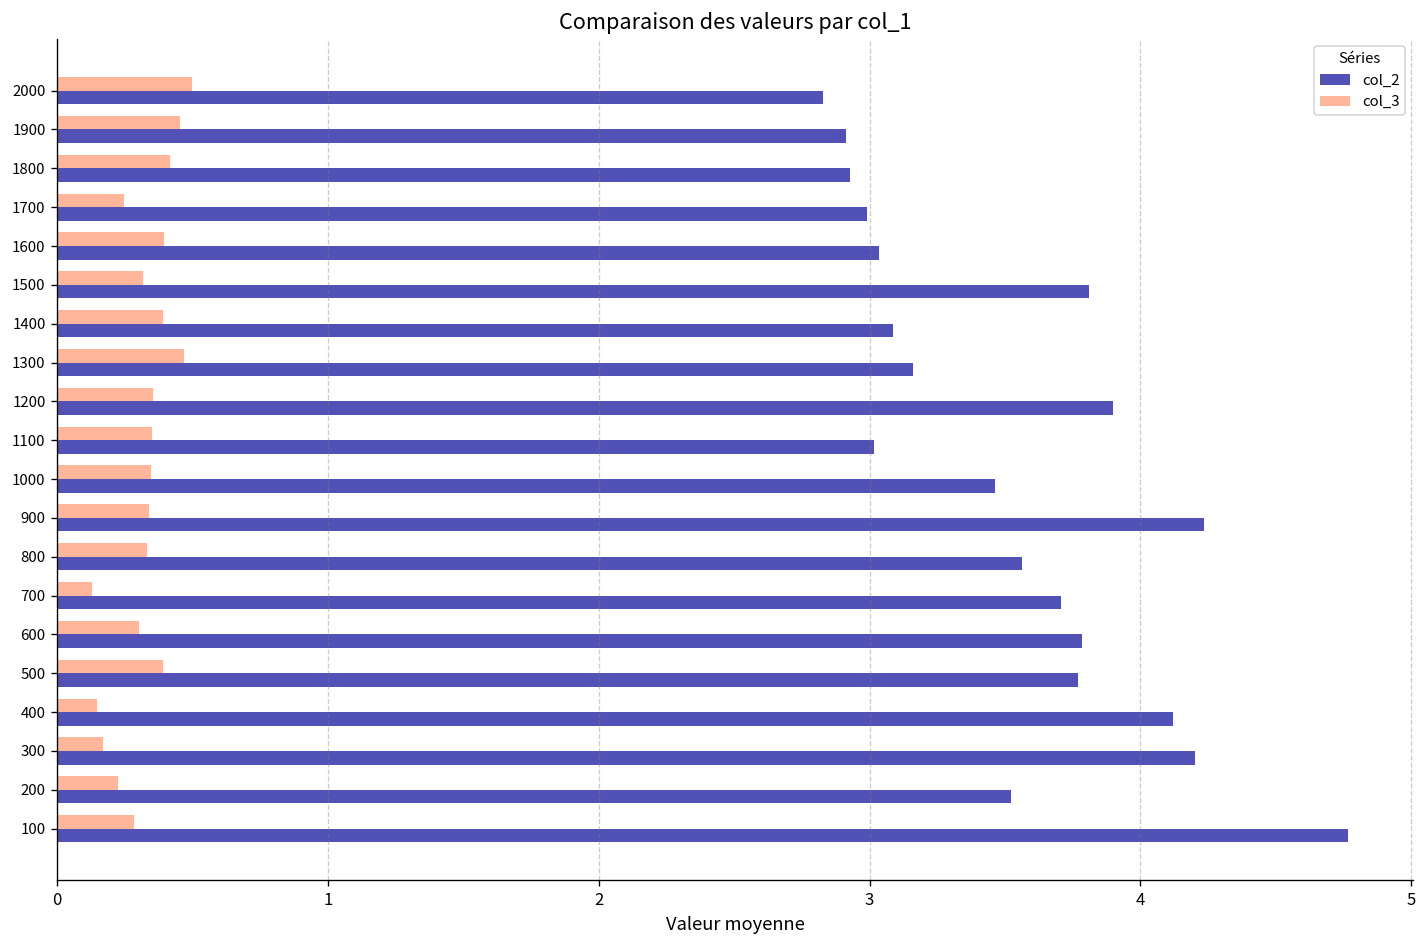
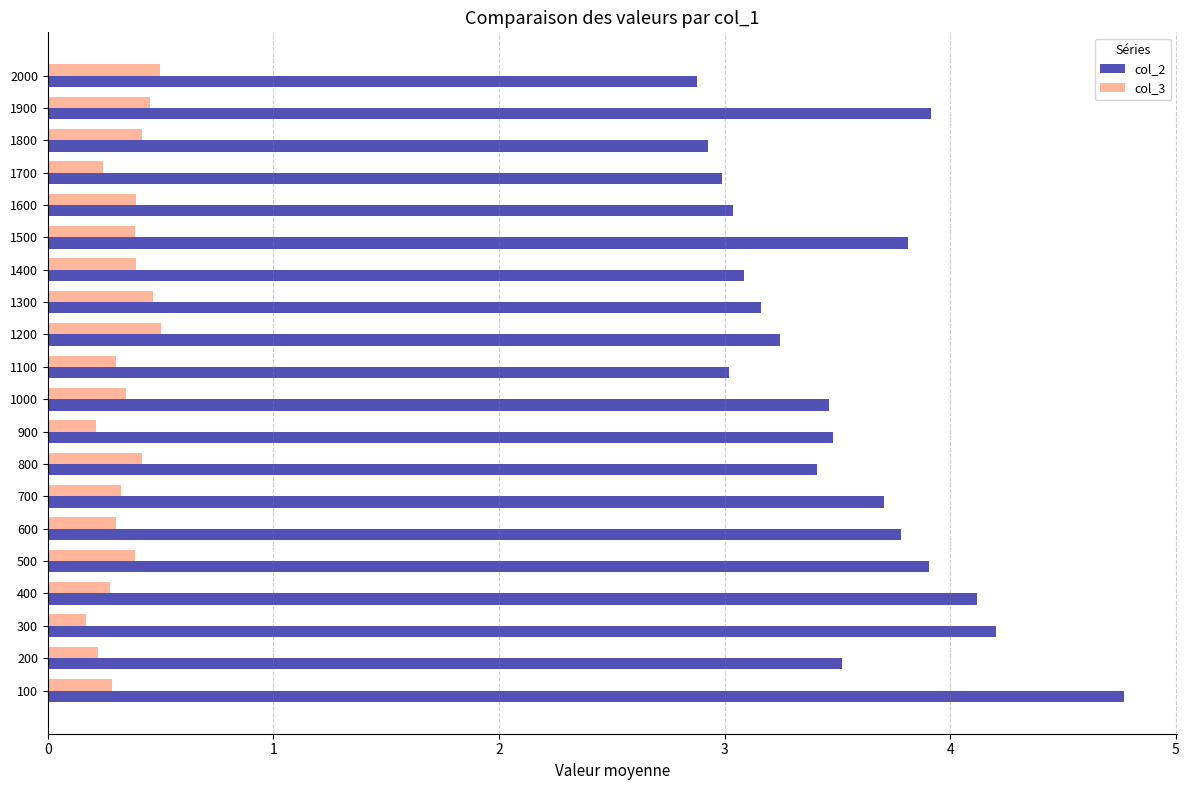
col_2, 2000: 2.83 -> 2.88
col_2, 1900: 2.91 -> 3.92
col_3, 1500: 0.32 -> 0.39
col_3, 1200: 0.35 -> 0.50
col_2, 1200: 3.90 -> 3.25
col_3, 1100: 0.35 -> 0.30
col_3, 900: 0.34 -> 0.22
col_2, 900: 4.24 -> 3.48
col_3, 800: 0.33 -> 0.42
col_2, 800: 3.56 -> 3.41
col_3, 700: 0.13 -> 0.33
col_2, 500: 3.77 -> 3.90
col_3, 400: 0.15 -> 0.28
